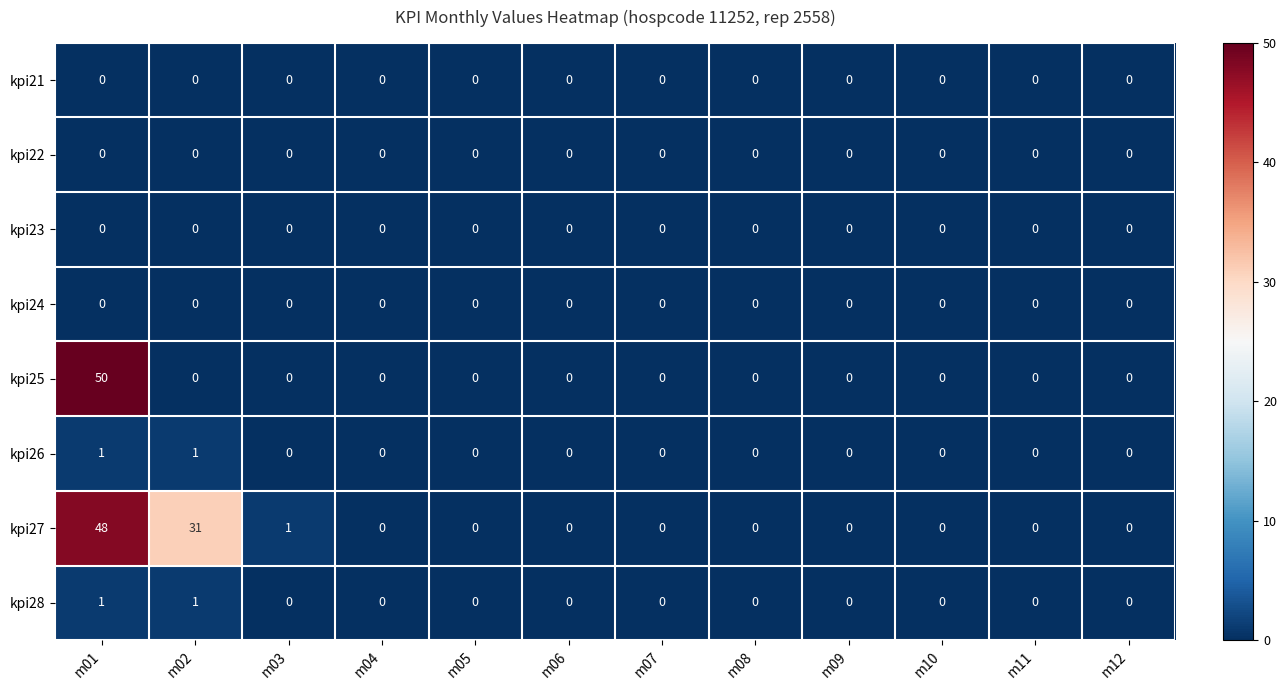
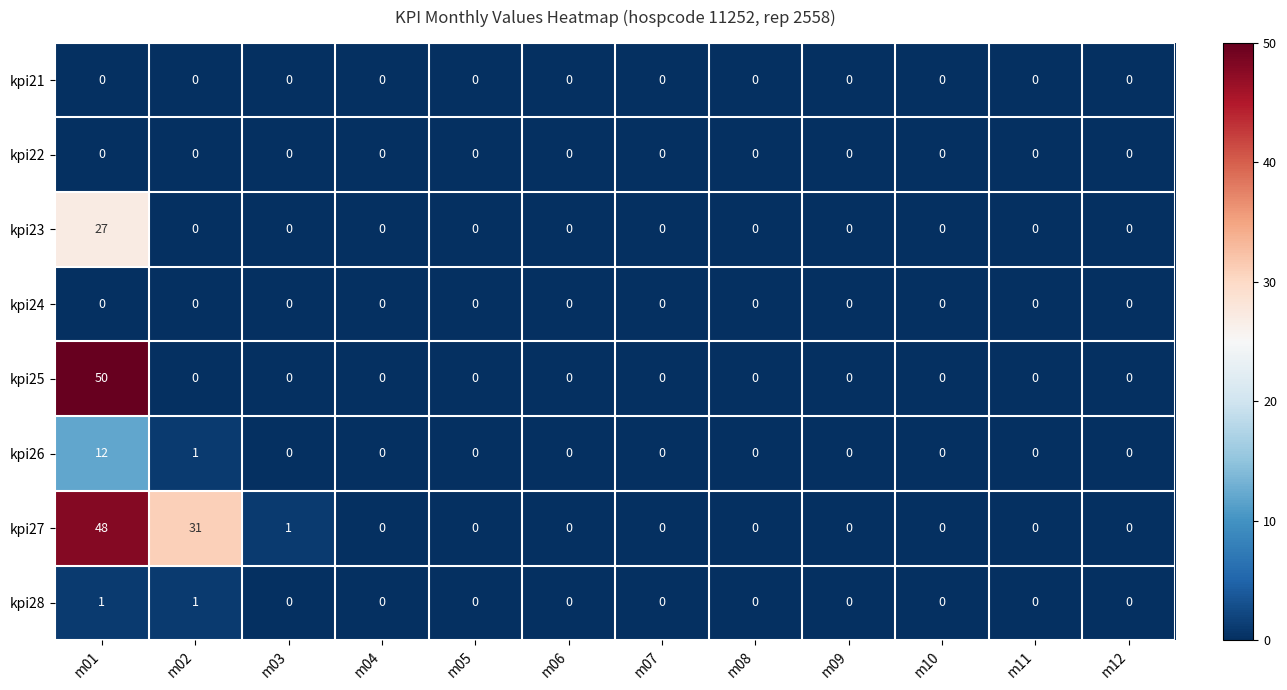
kpi23, m01: 0 -> 27
kpi26, m01: 1 -> 12
